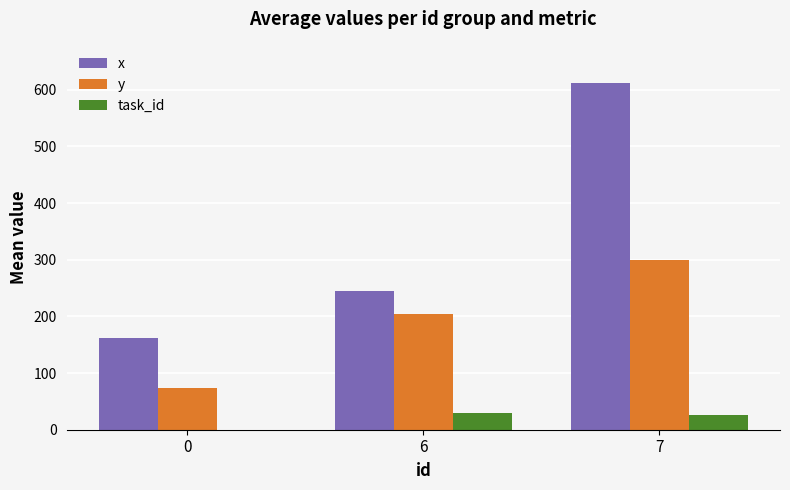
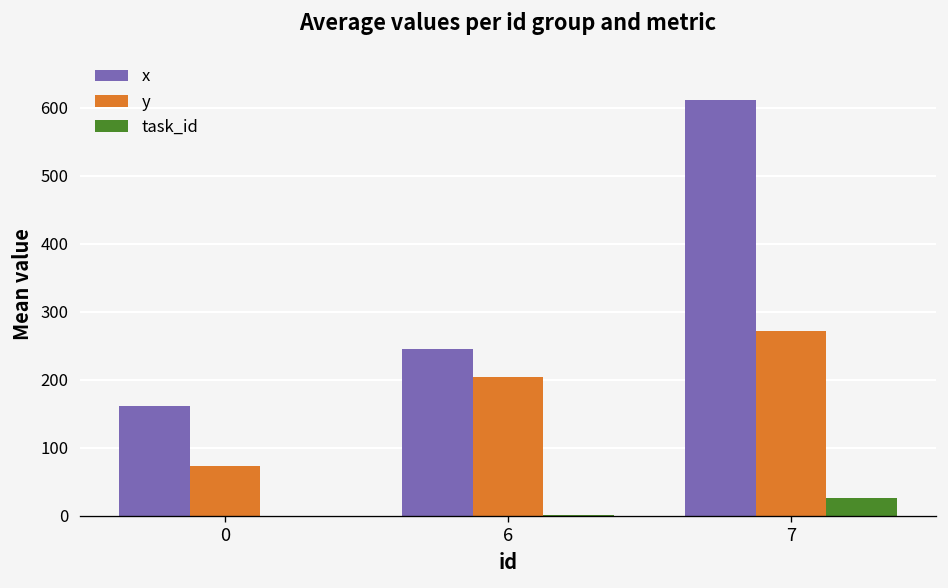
task_id, 6: 30 -> 0
y, 7: 300 -> 270
